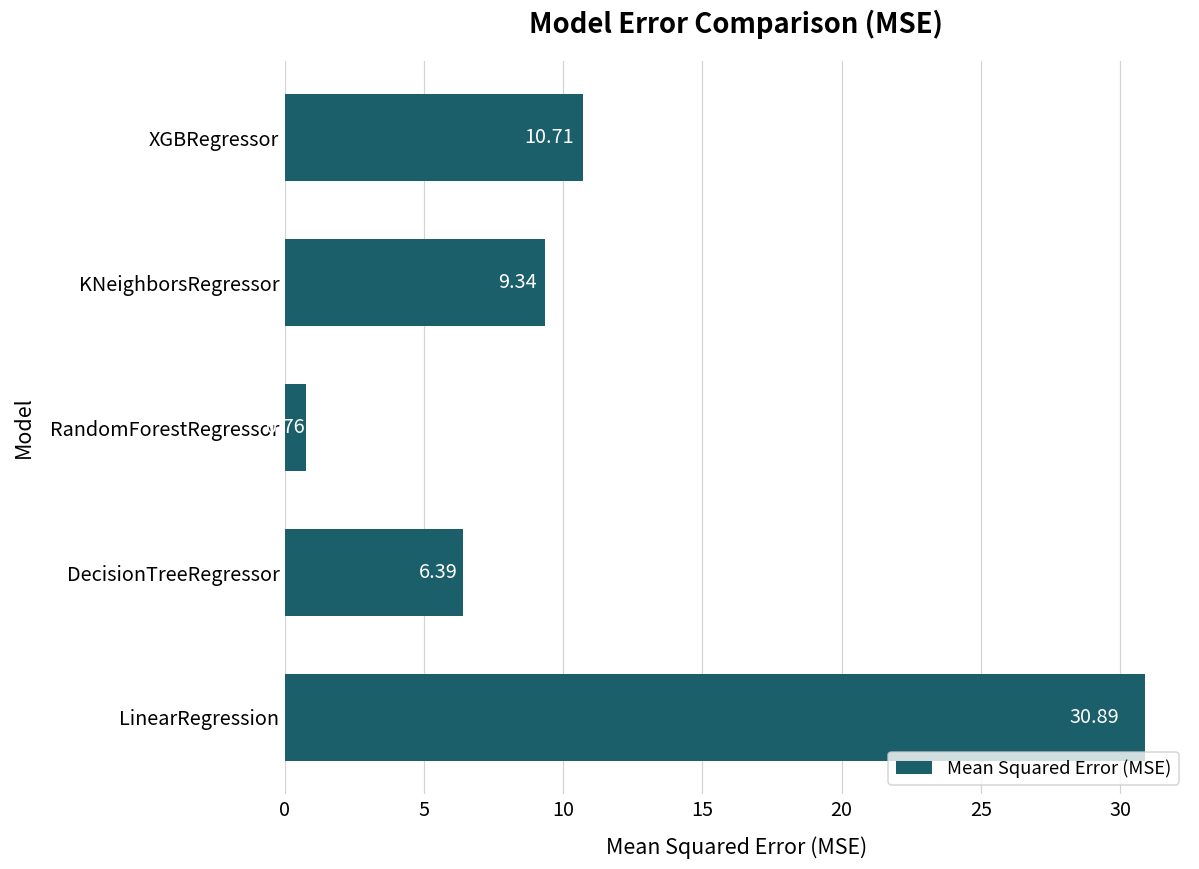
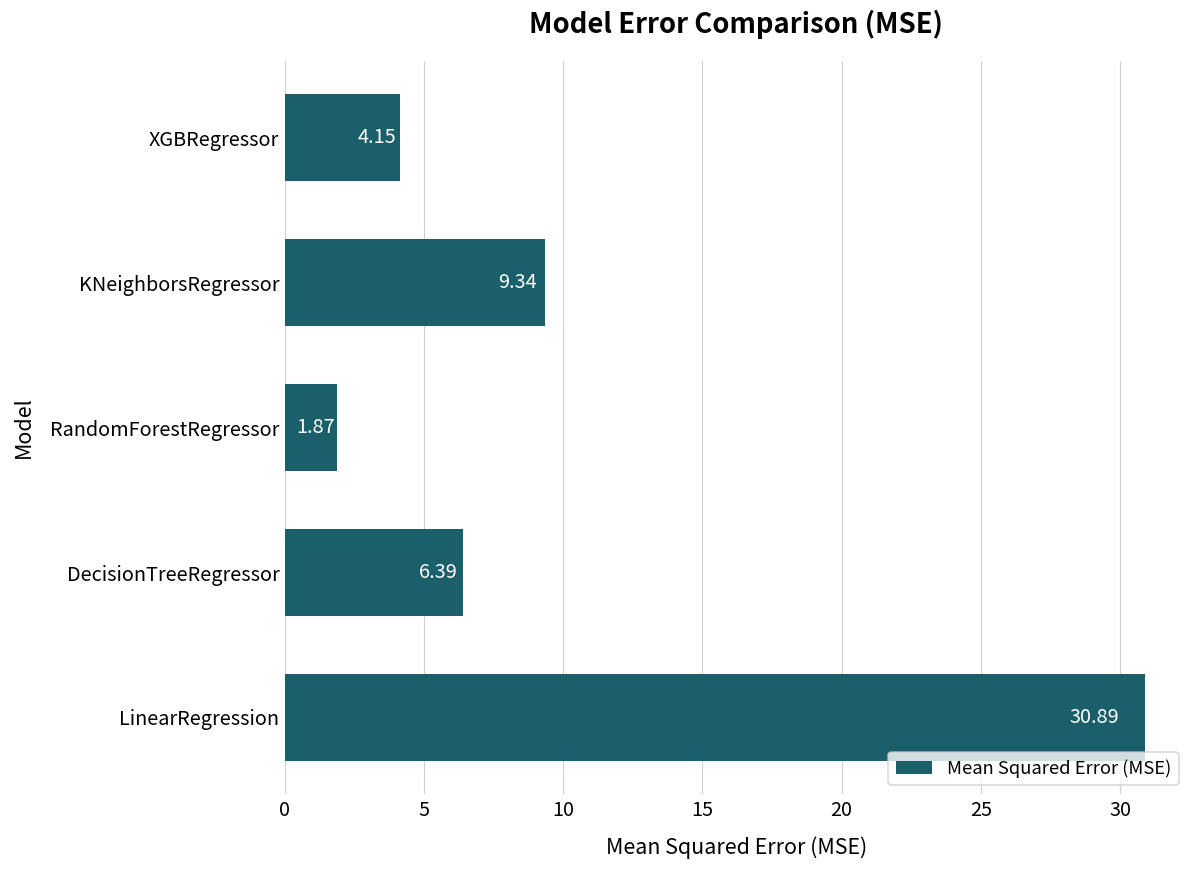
XGBRegressor: 10.71 -> 4.15
RandomForestRegressor: 0.76 -> 1.87
